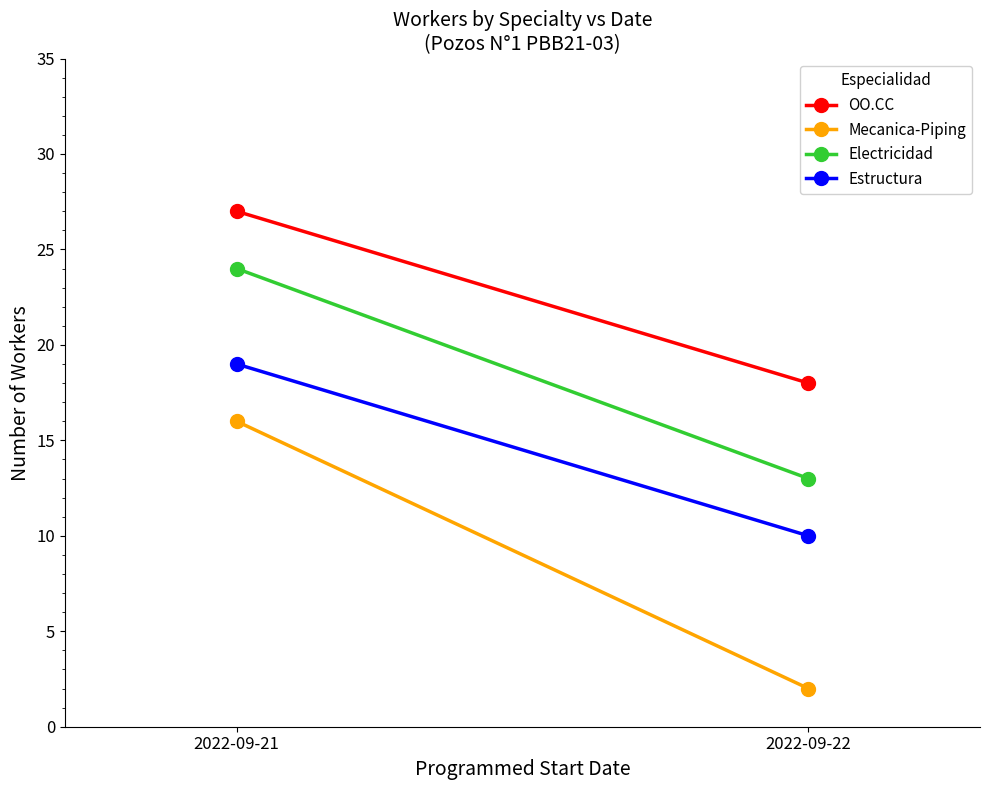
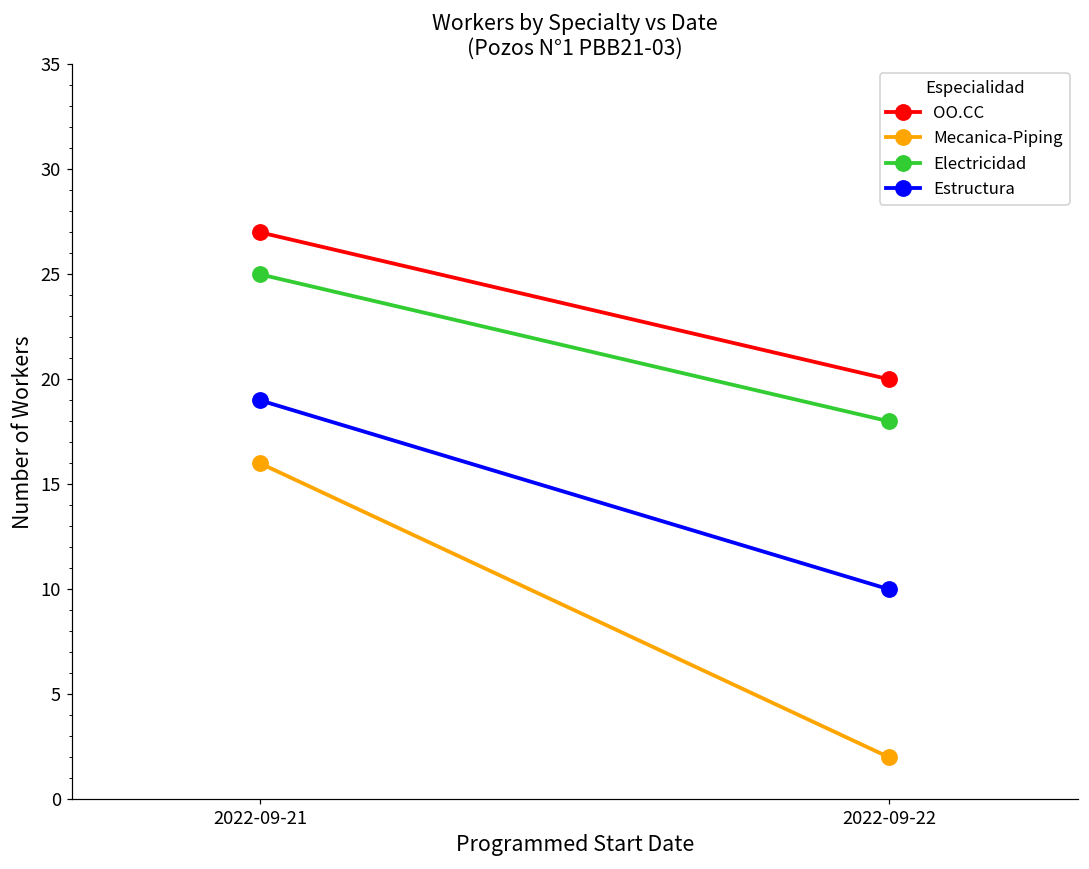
Electricidad, 2022-09-21: 24 -> 25
OO.CC, 2022-09-22: 18 -> 20
Electricidad, 2022-09-22: 13 -> 18
